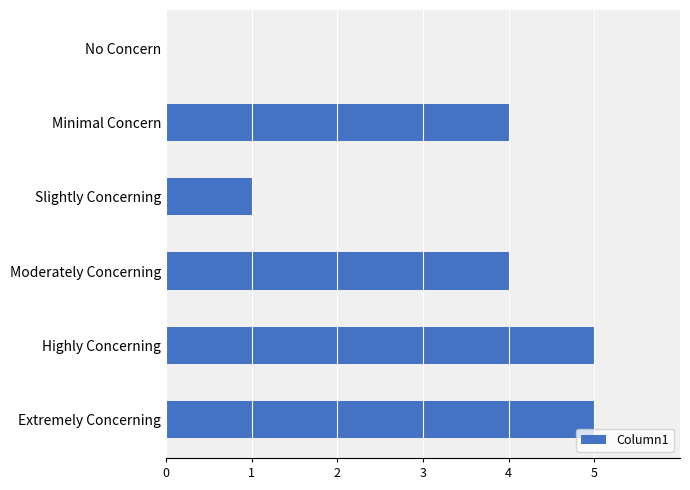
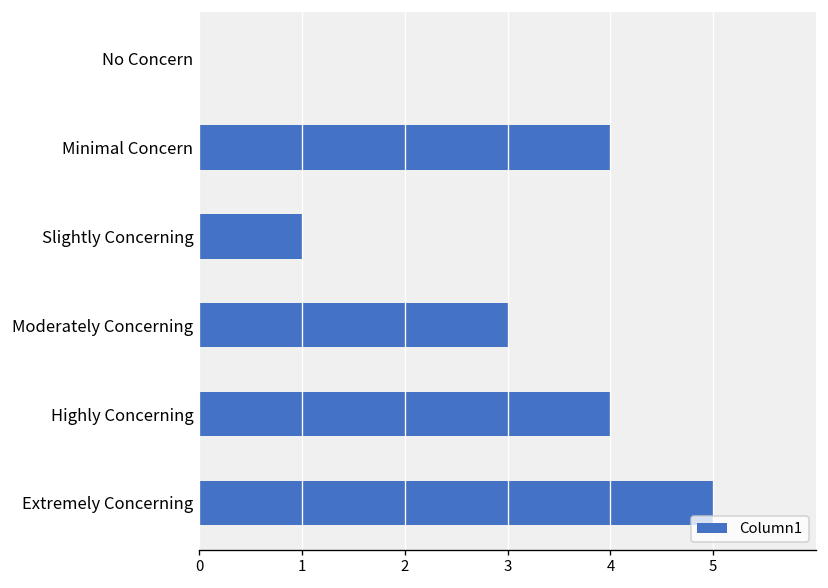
Moderately Concerning: 4 -> 3
Highly Concerning: 5 -> 4
